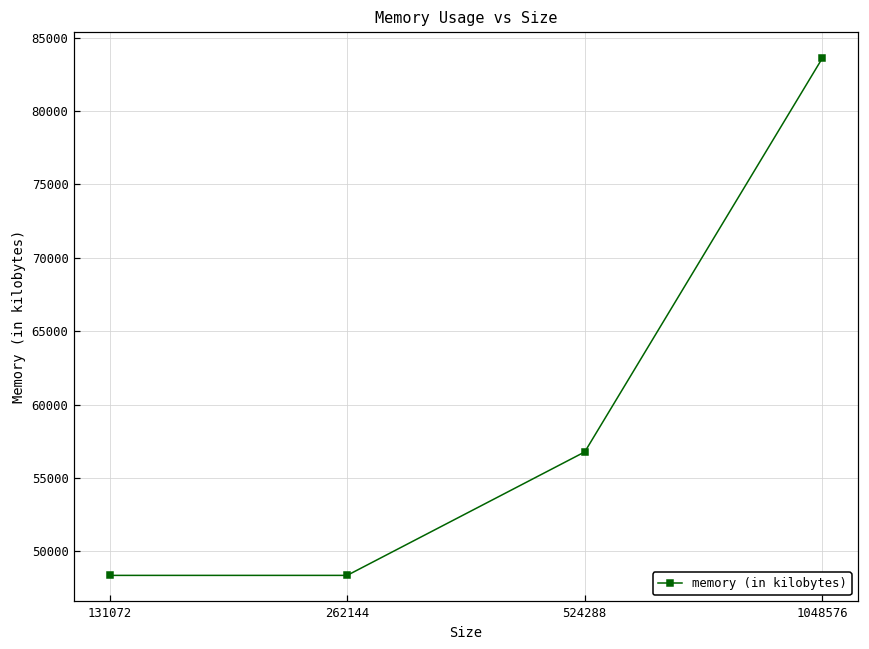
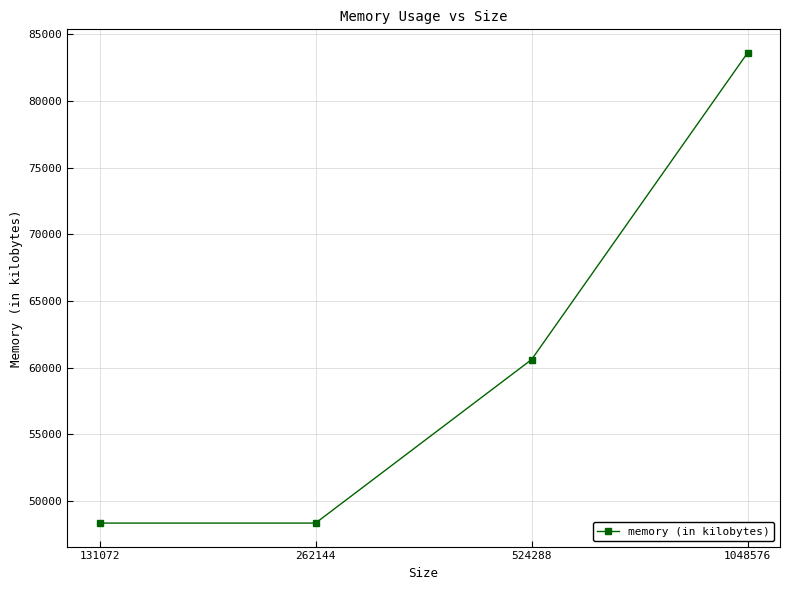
524288: 56800 -> 60600
